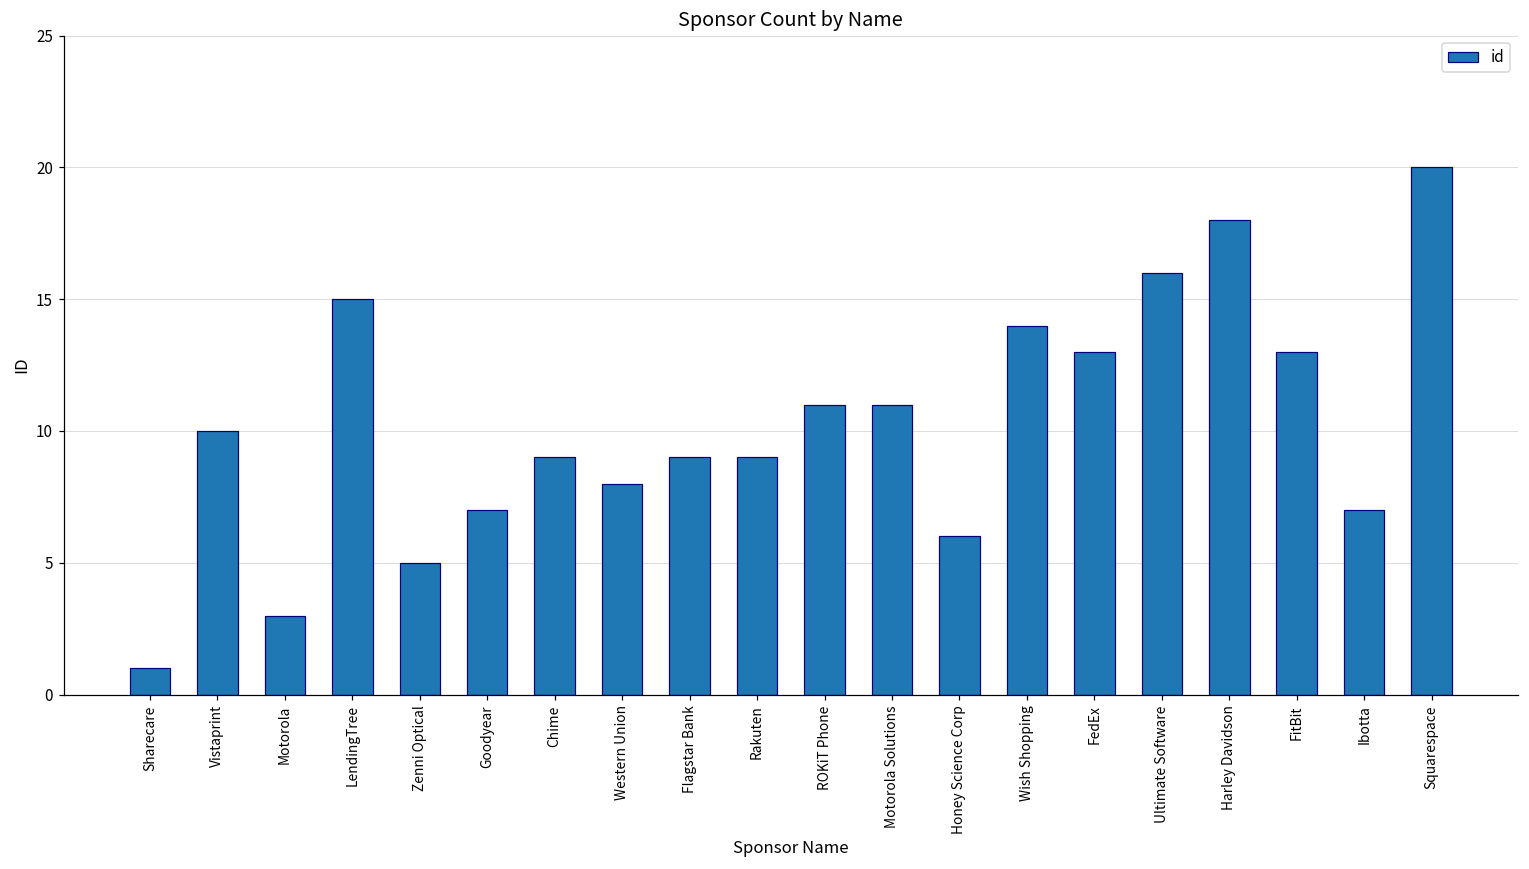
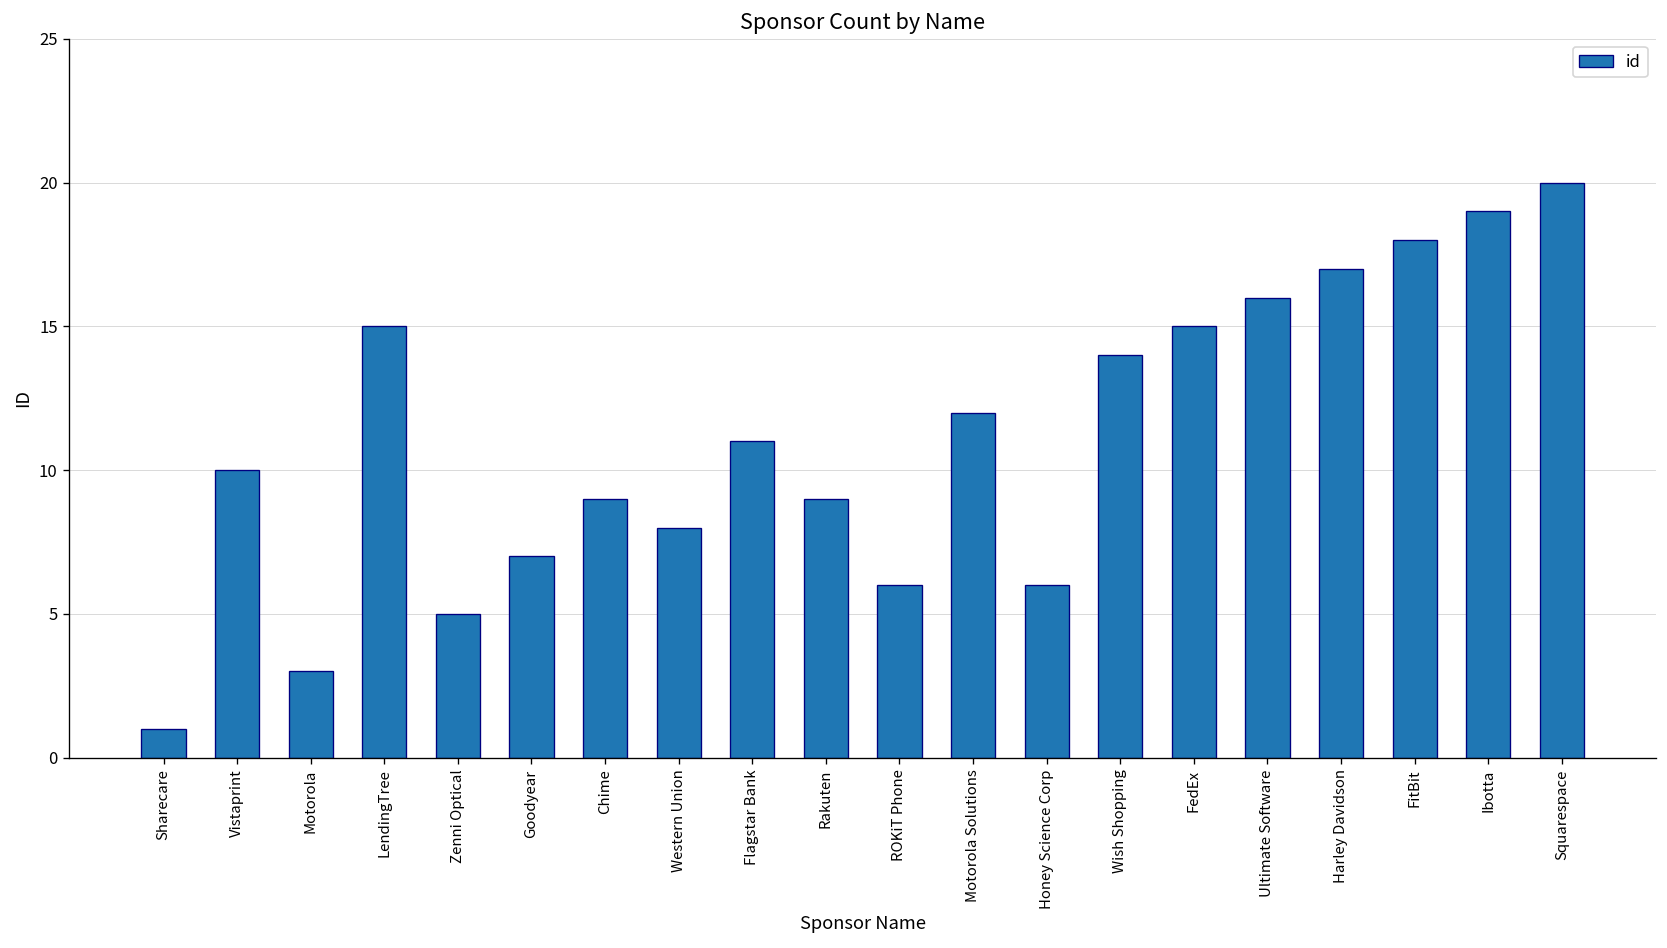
Flagstar Bank: 9 -> 11
ROKiT Phone: 11 -> 6
Motorola Solutions: 11 -> 12
FedEx: 13 -> 15
Harley Davidson: 18 -> 17
FitBit: 13 -> 18
Ibotta: 7 -> 19
